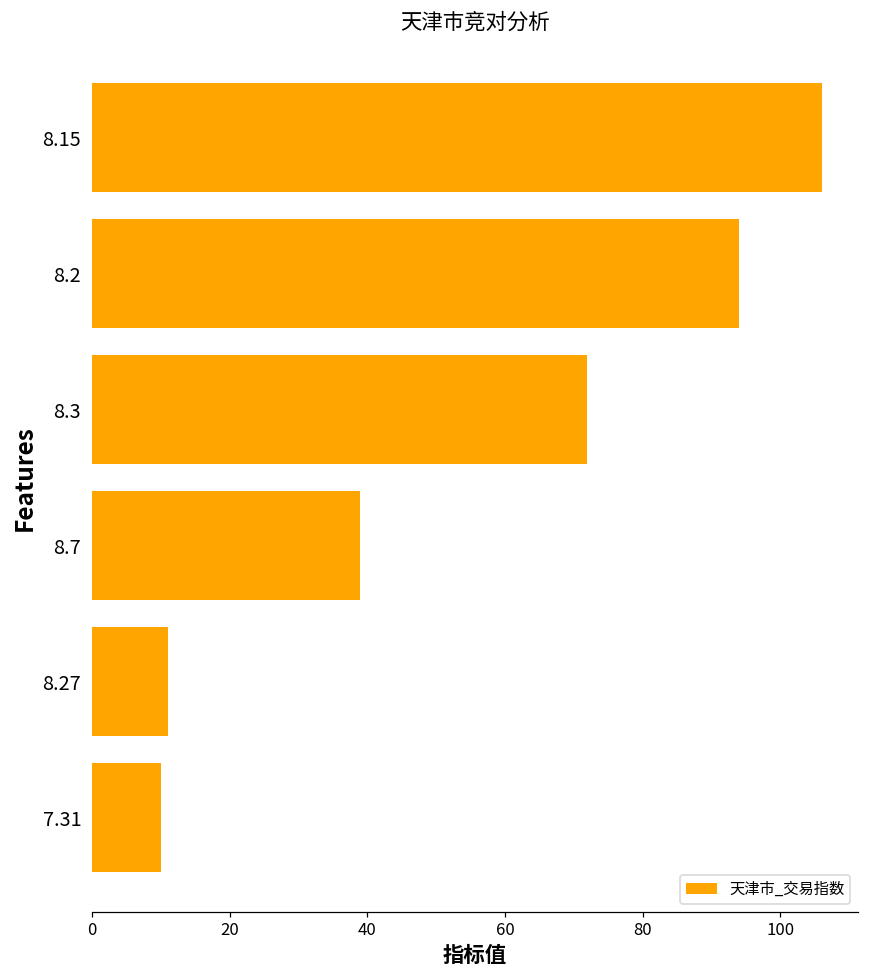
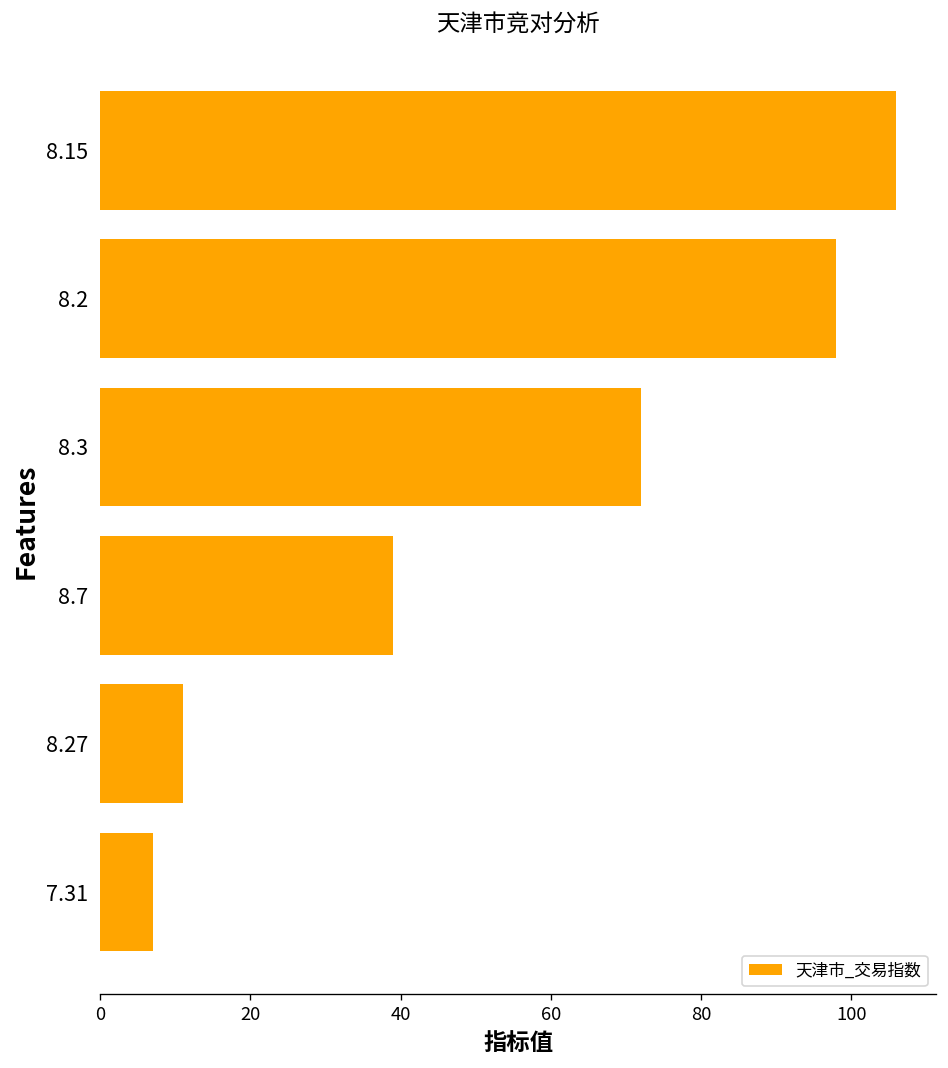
8.2: 94 -> 98
7.31: 10 -> 7
